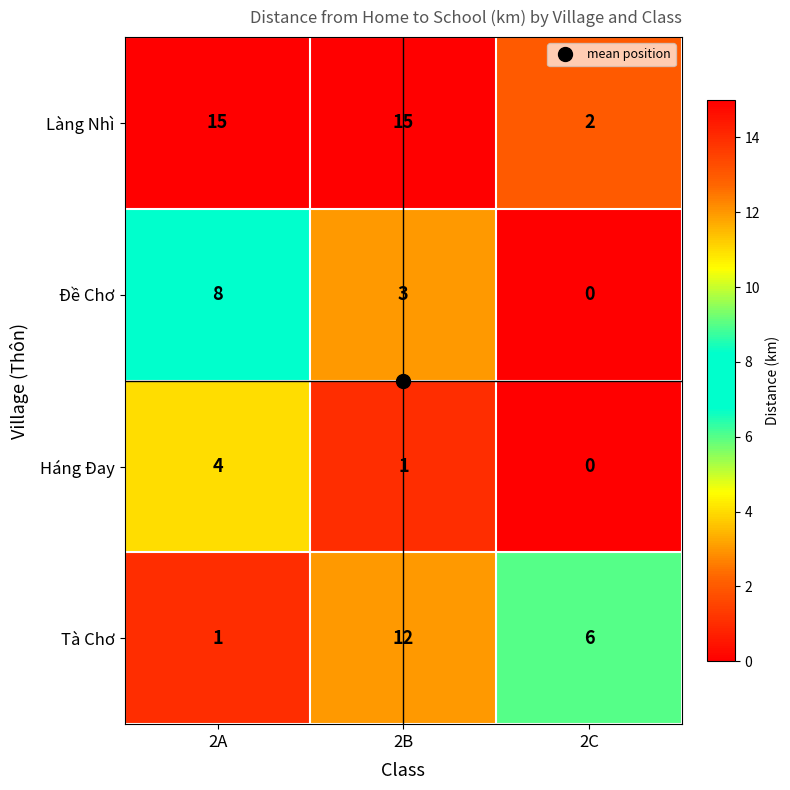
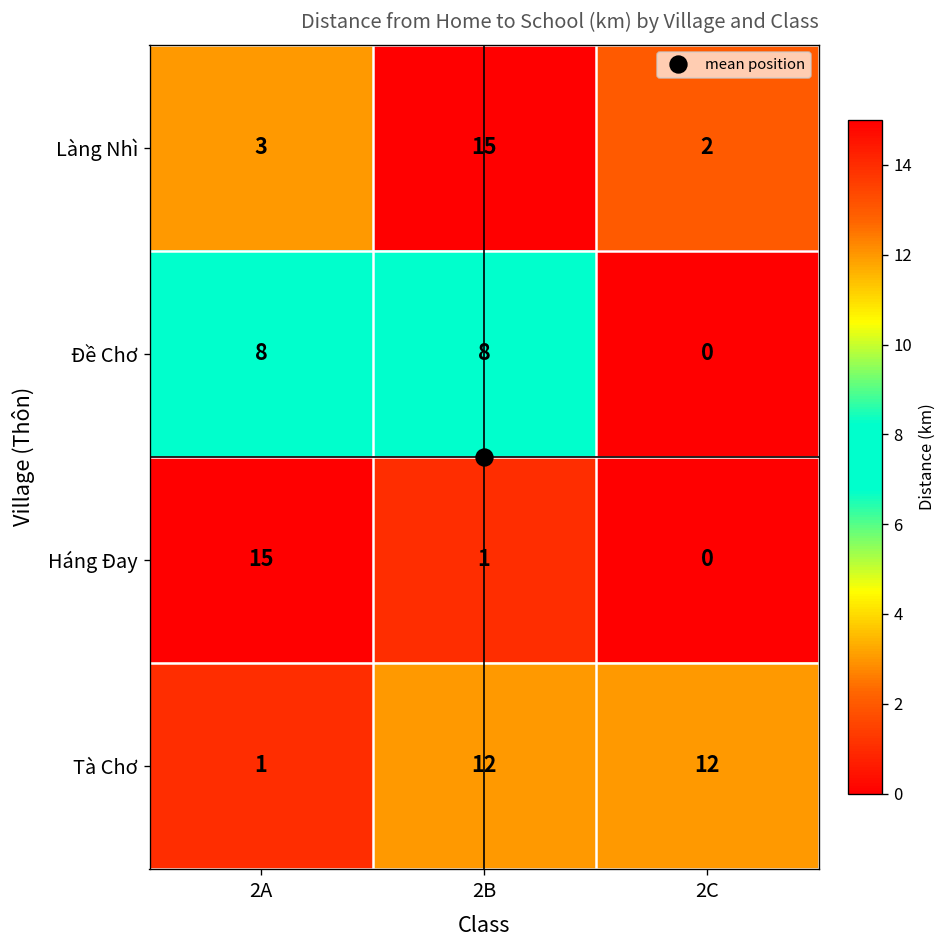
Làng Nhì, 2A: 15 -> 3
Đề Chơ, 2B: 3 -> 8
Háng Đay, 2A: 4 -> 15
Tà Chơ, 2C: 6 -> 12
